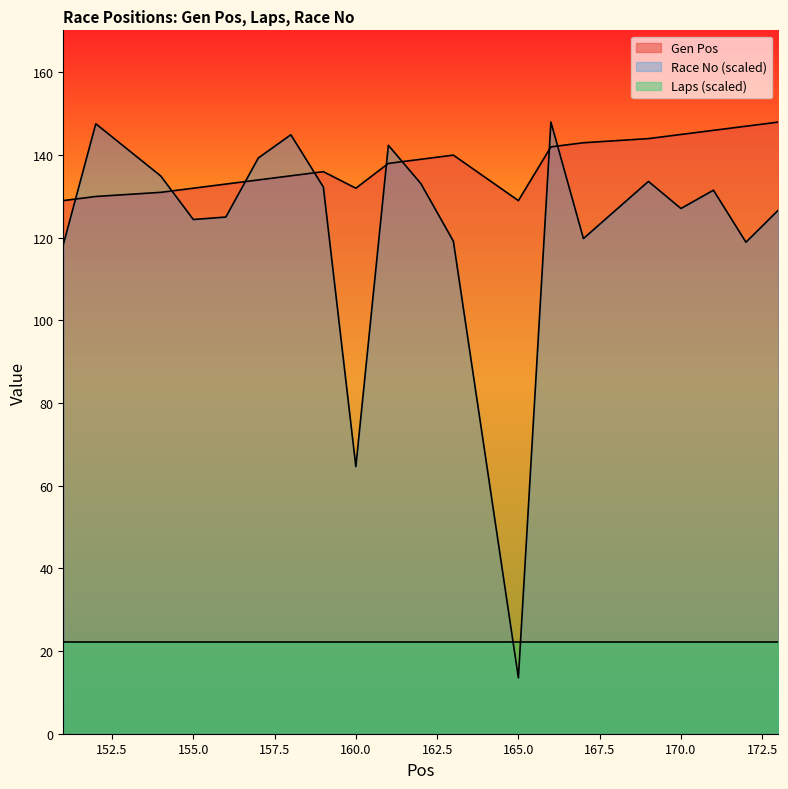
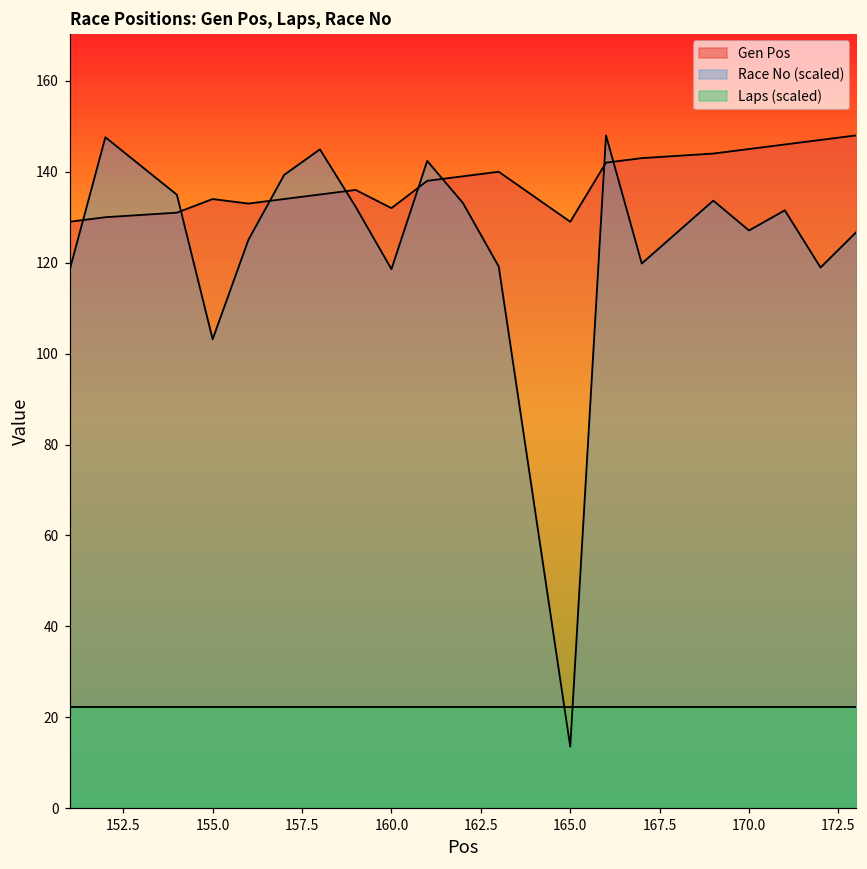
Gen Pos, 155.0: 132 -> 134
Race No (scaled), 155.0: 124 -> 103
Race No (scaled), 160.0: 65 -> 119
